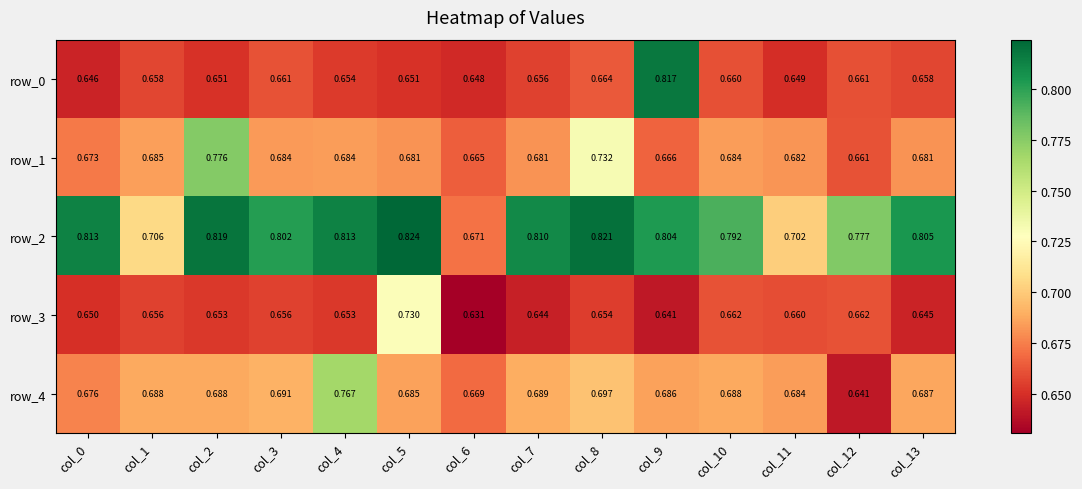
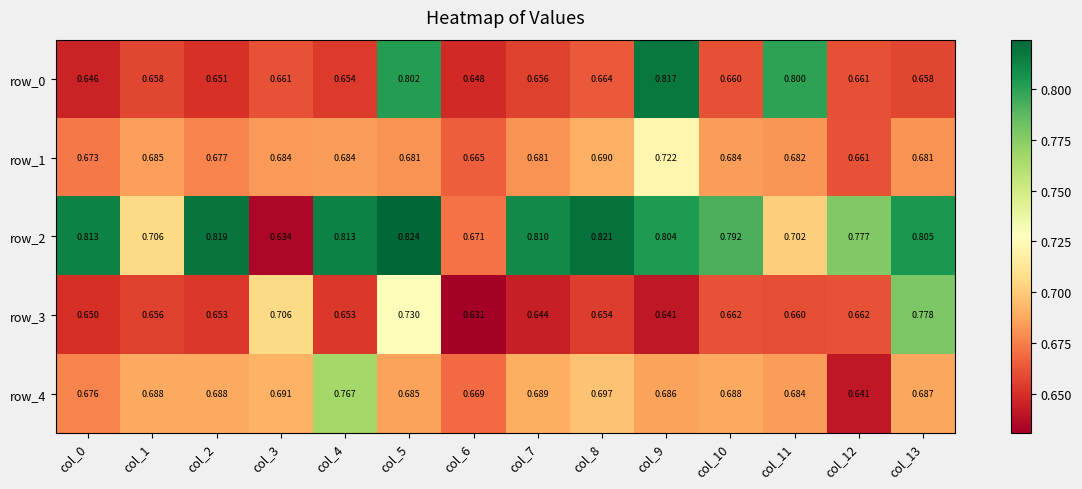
row_0, col_5: 0.651 -> 0.802
row_0, col_11: 0.649 -> 0.800
row_1, col_2: 0.776 -> 0.677
row_1, col_8: 0.732 -> 0.690
row_1, col_9: 0.666 -> 0.722
row_2, col_3: 0.802 -> 0.634
row_3, col_3: 0.656 -> 0.706
row_3, col_13: 0.645 -> 0.778
